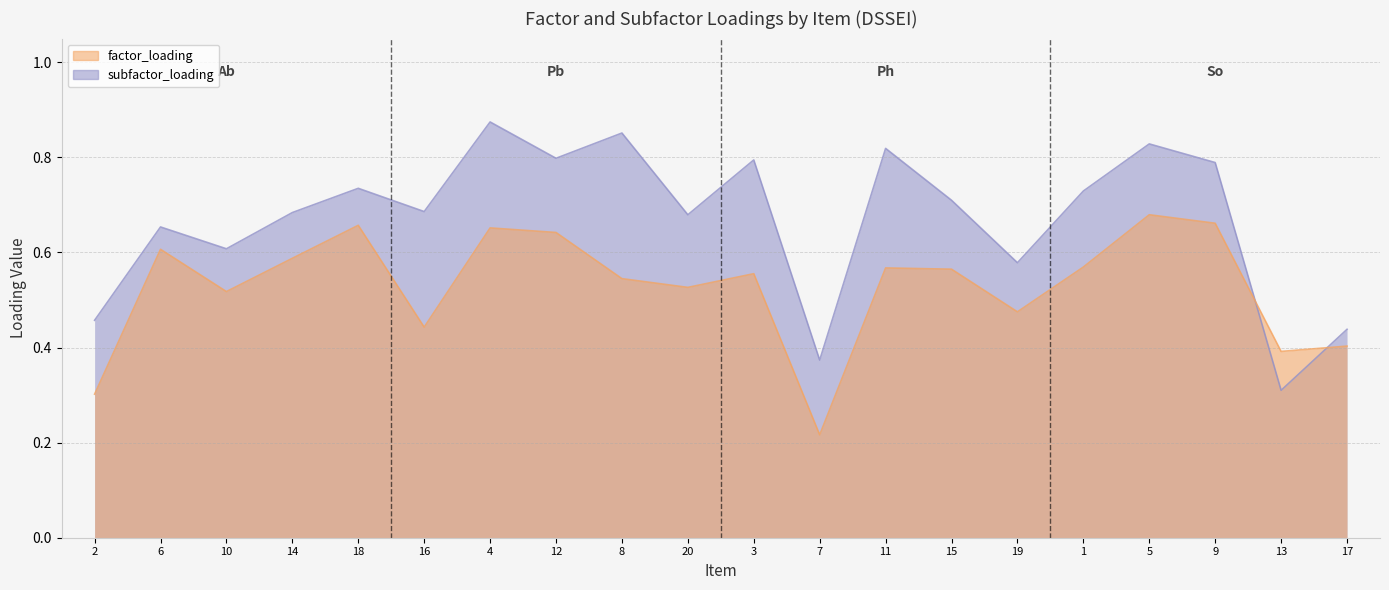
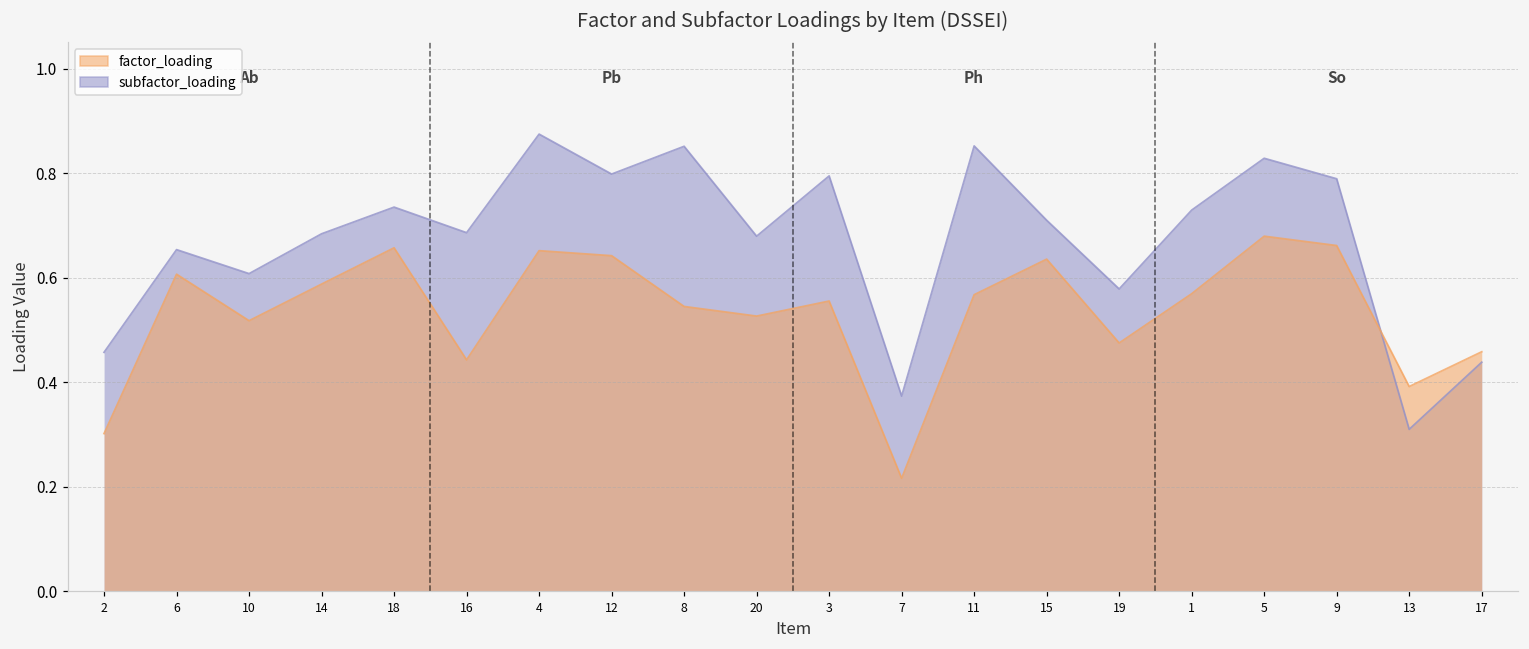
subfactor_loading, 11: 0.82 -> 0.85
factor_loading, 15: 0.56 -> 0.64
factor_loading, 17: 0.40 -> 0.46
